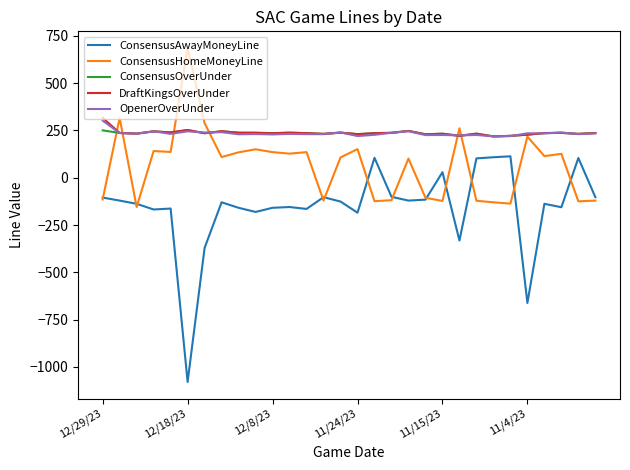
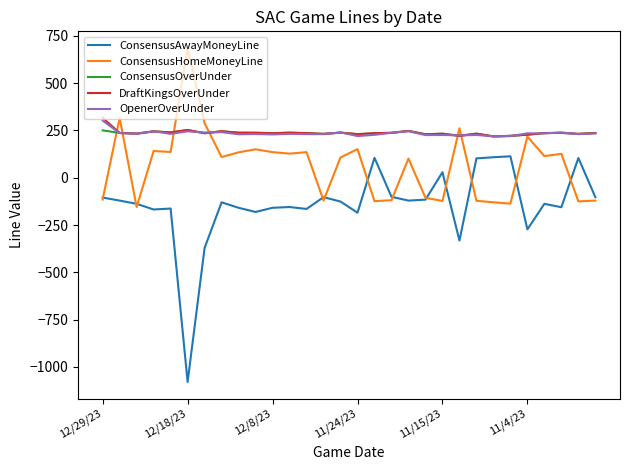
ConsensusAwayMoneyLine, 11/4/23: -660 -> -270
